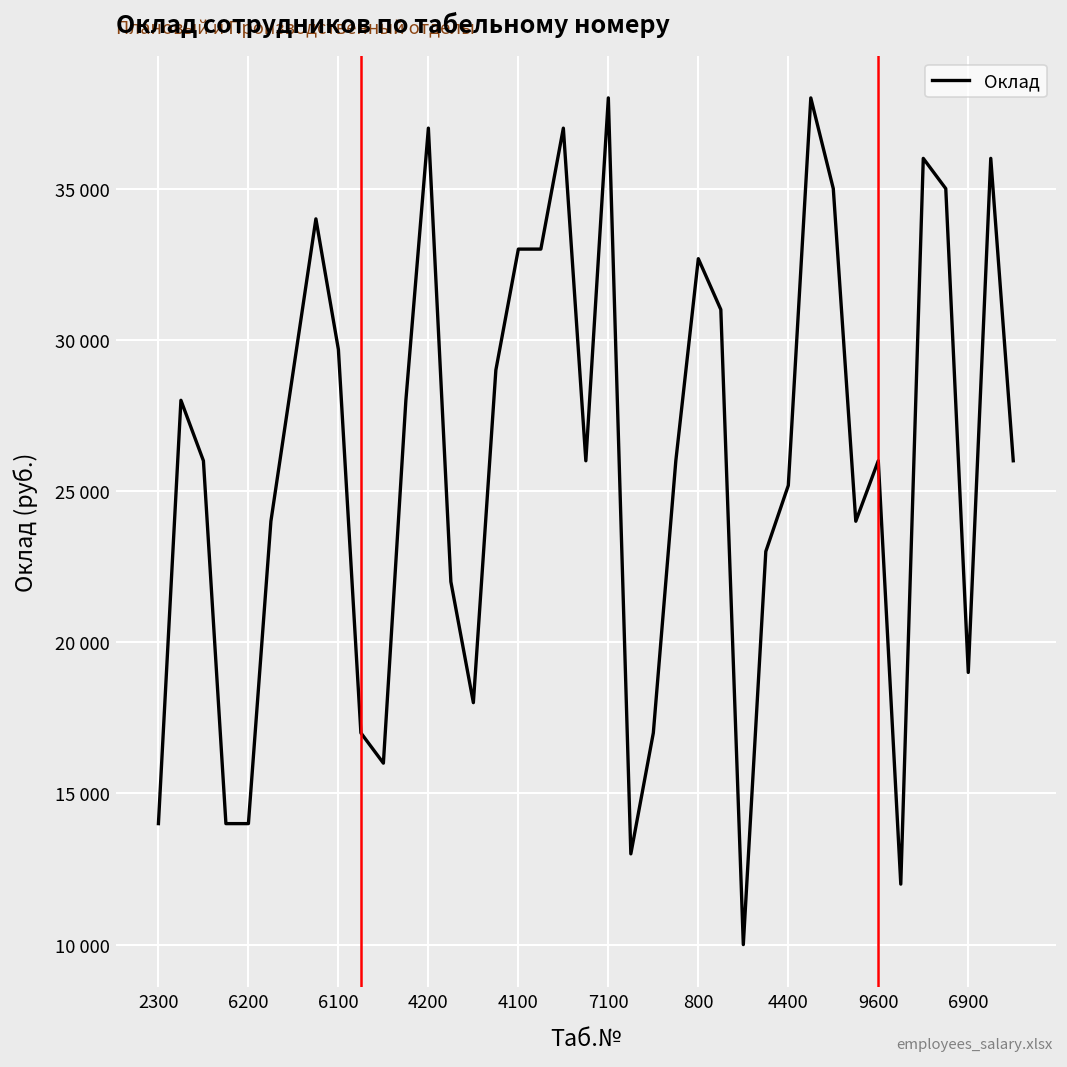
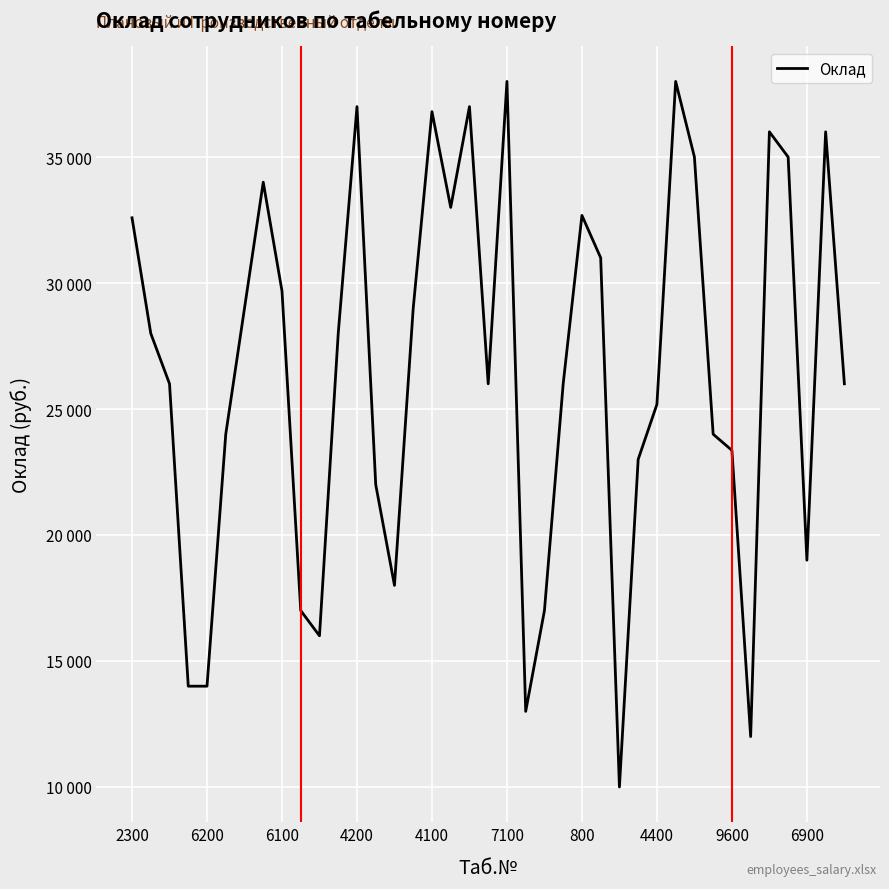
2300: 14000 -> 32600
4100: 33000 -> 36800
9600: 26000 -> 23400
